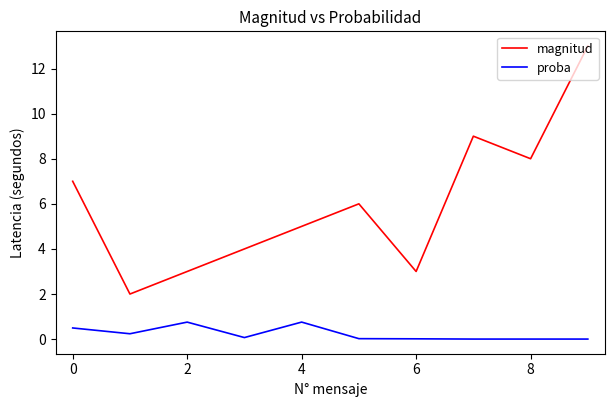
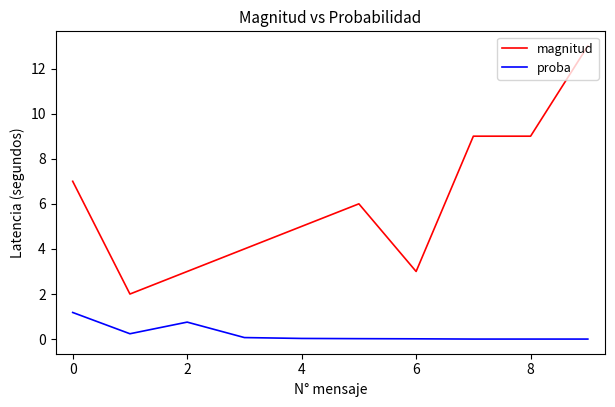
proba, 0: 0.5 -> 1.2
proba, 4: 0.8 -> 0.0
magnitud, 8: 8 -> 9
